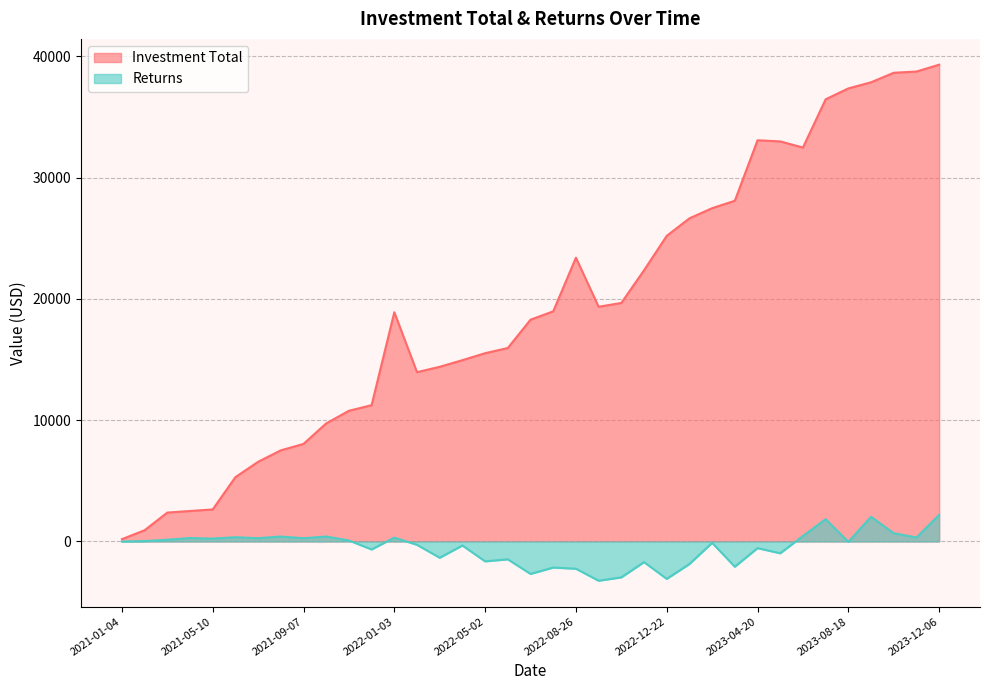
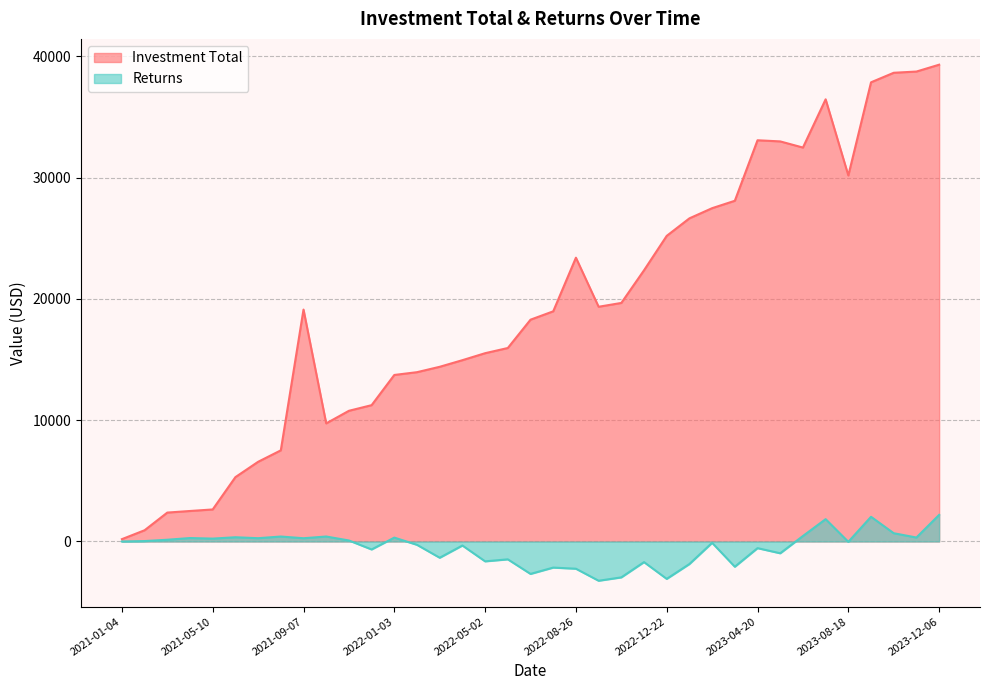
Investment Total, 2021-09-07: 8000 -> 19100
Investment Total, 2022-01-03: 18900 -> 13700
Investment Total, 2023-08-18: 37300 -> 30200
